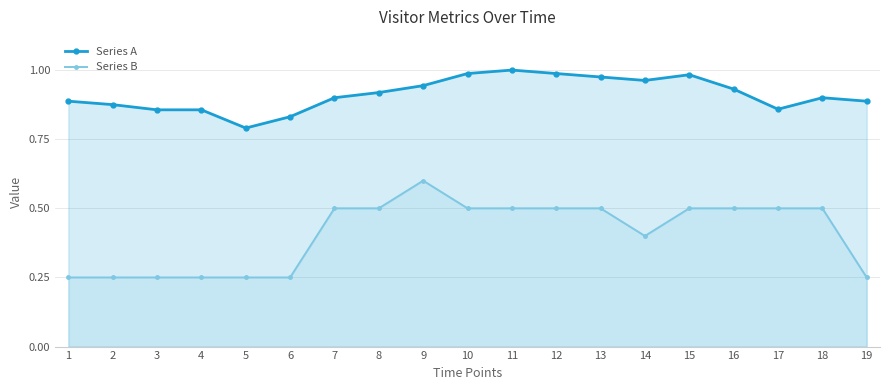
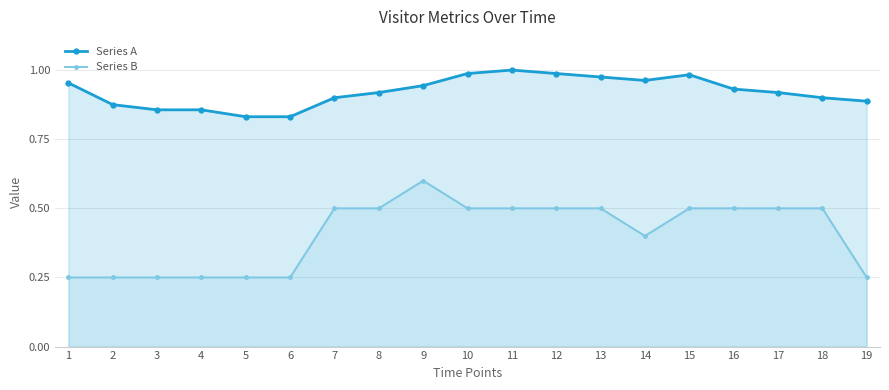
Series A, 1: 0.89 -> 0.95
Series A, 5: 0.79 -> 0.83
Series A, 17: 0.86 -> 0.92
